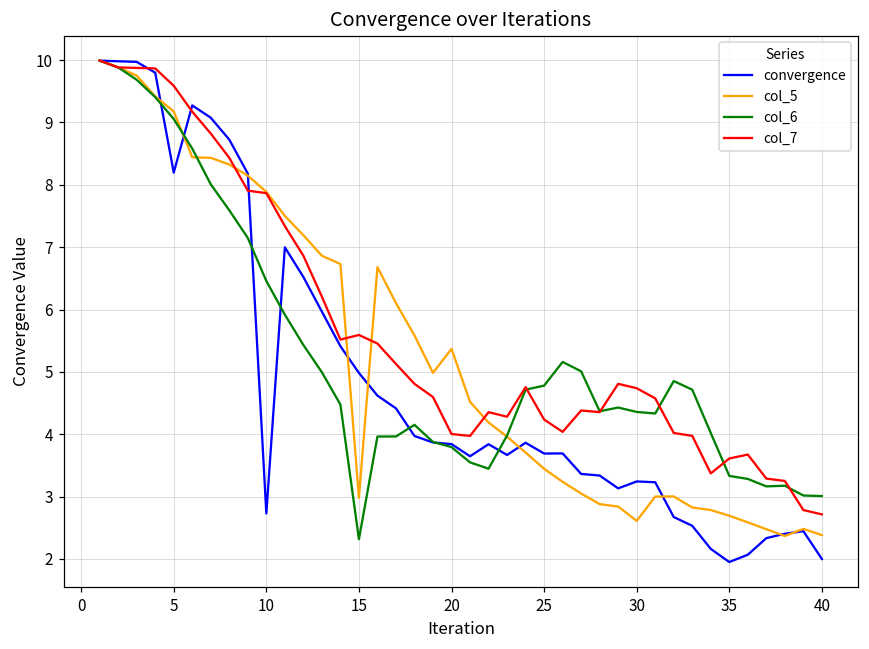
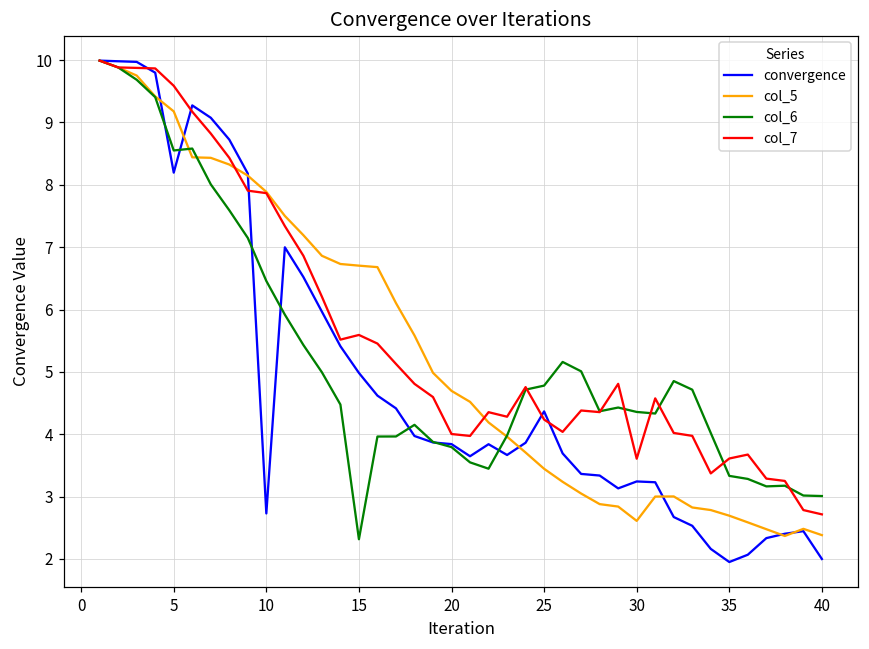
col_6, 5: 9.1 -> 8.5
col_5, 15: 3.0 -> 6.7
col_5, 20: 5.4 -> 4.7
convergence, 25: 3.7 -> 4.4
col_7, 30: 4.7 -> 3.6
